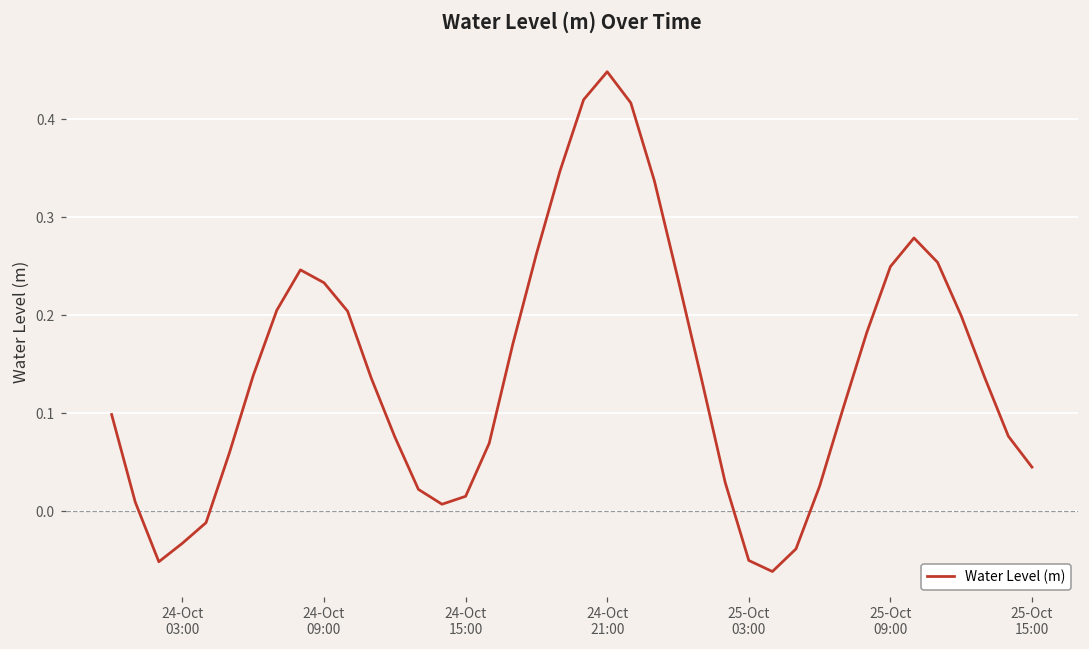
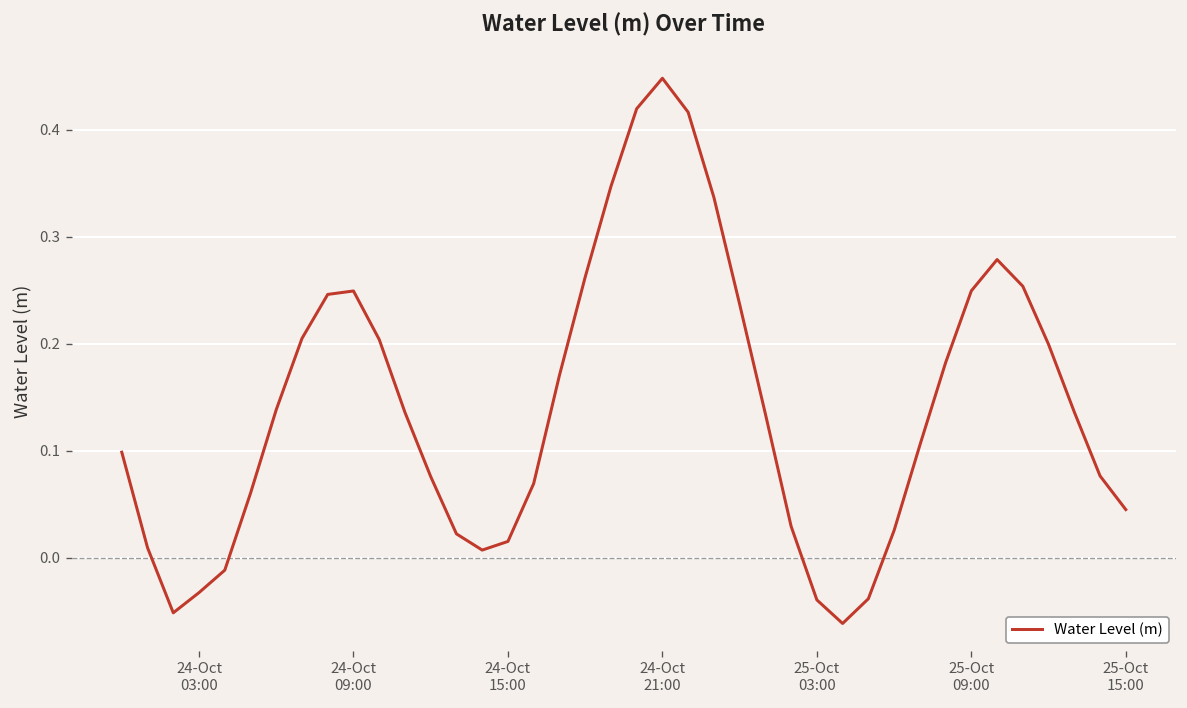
24-Oct 09:00: 0.23 -> 0.25
25-Oct 03:00: -0.05 -> -0.04
